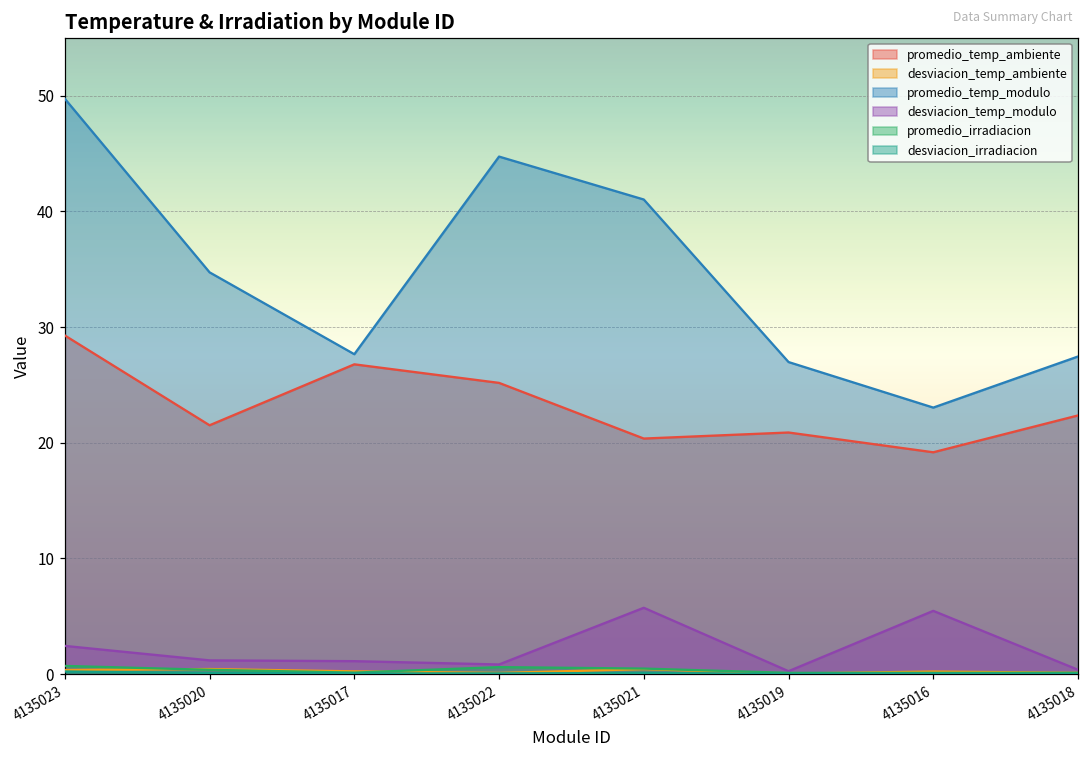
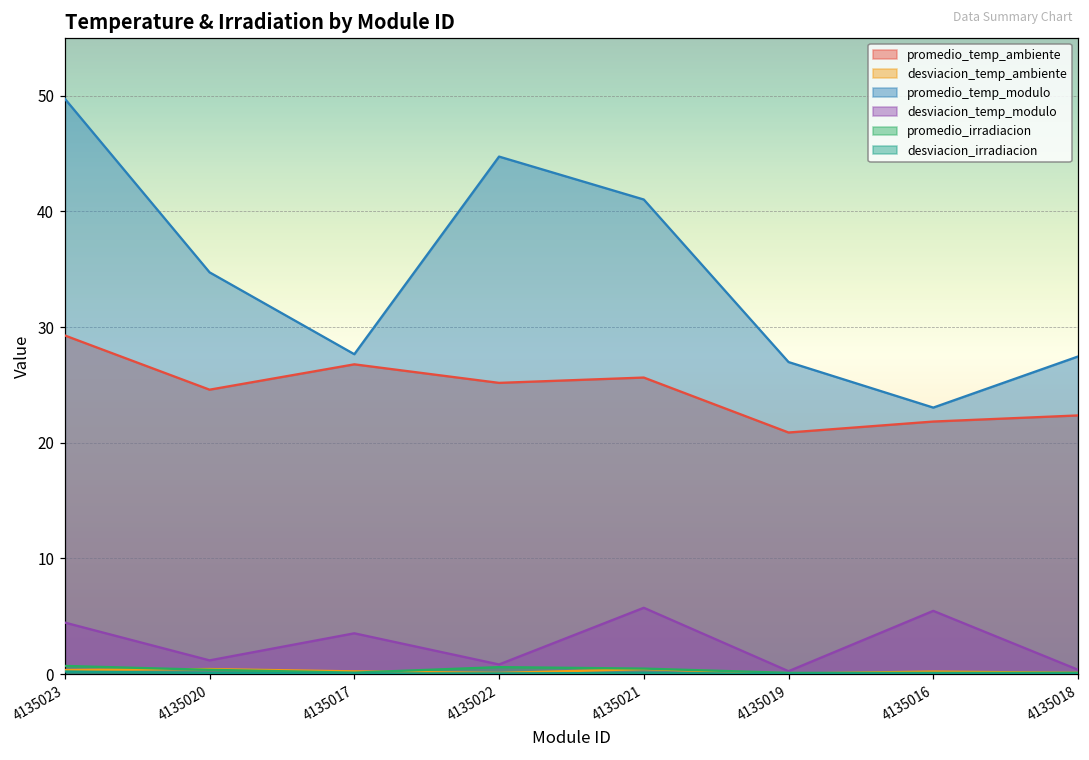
desviacion_temp_modulo, 4135023: 2.4 -> 4.5
promedio_temp_ambiente, 4135020: 21.5 -> 24.6
desviacion_temp_modulo, 4135017: 1.1 -> 3.5
promedio_temp_ambiente, 4135021: 20.4 -> 25.6
promedio_temp_ambiente, 4135016: 19.2 -> 21.8
